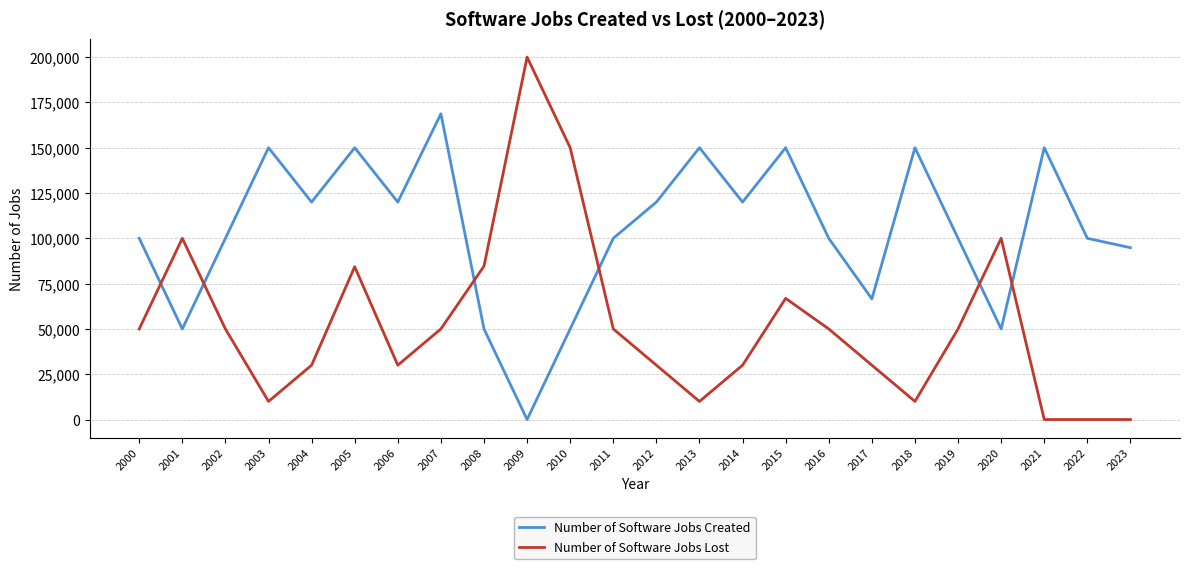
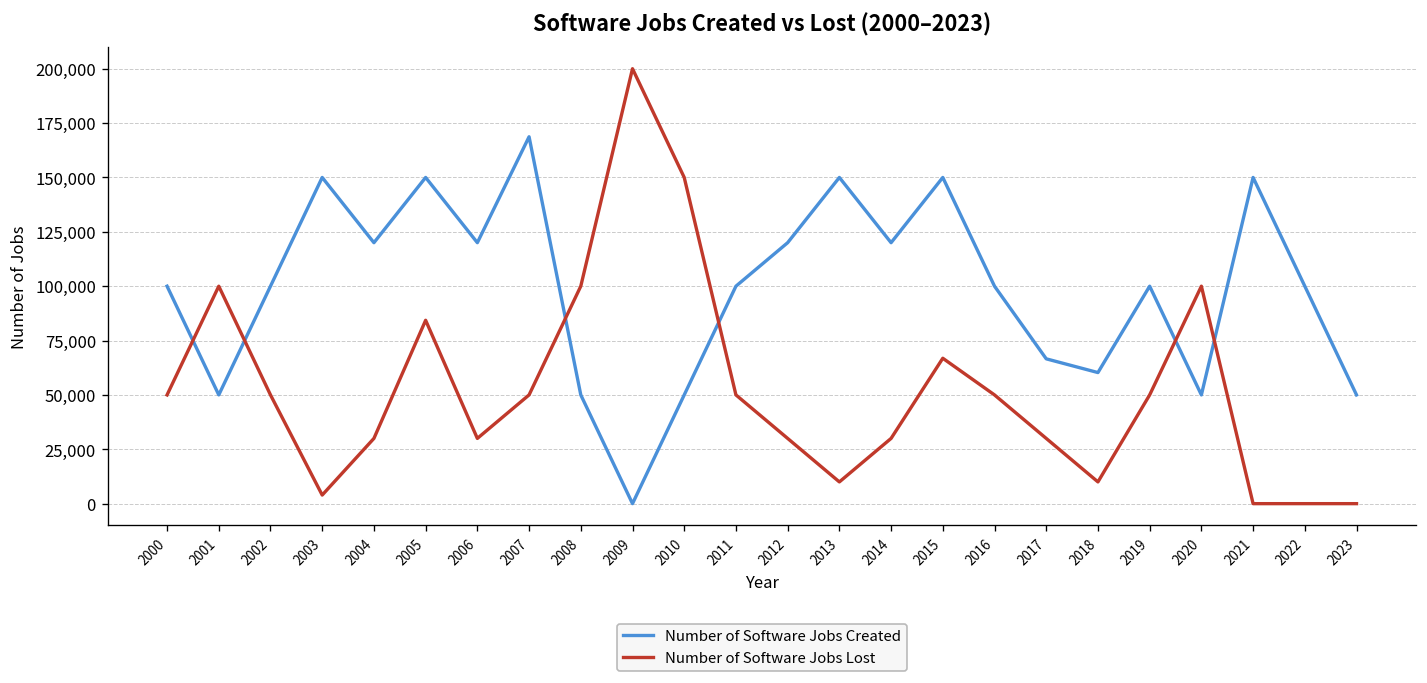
Number of Software Jobs Lost, 2003: 10,000 -> 4,000
Number of Software Jobs Lost, 2008: 85,000 -> 100,000
Number of Software Jobs Created, 2018: 150,000 -> 60,000
Number of Software Jobs Created, 2023: 95,000 -> 50,000
